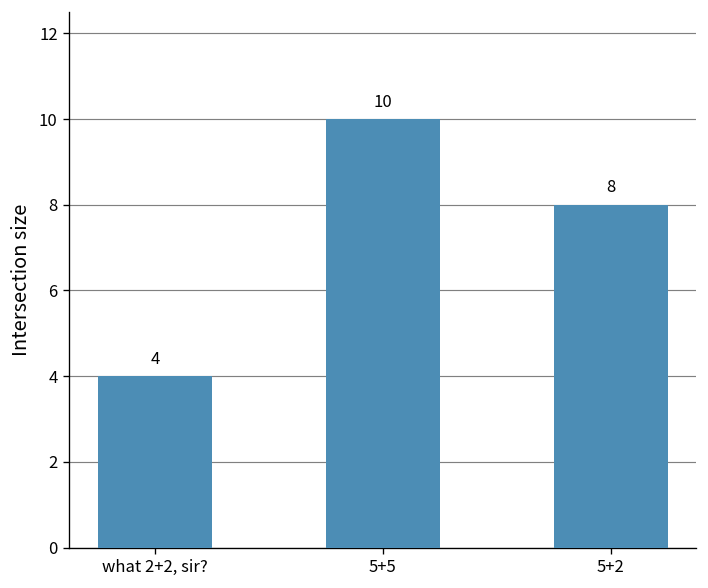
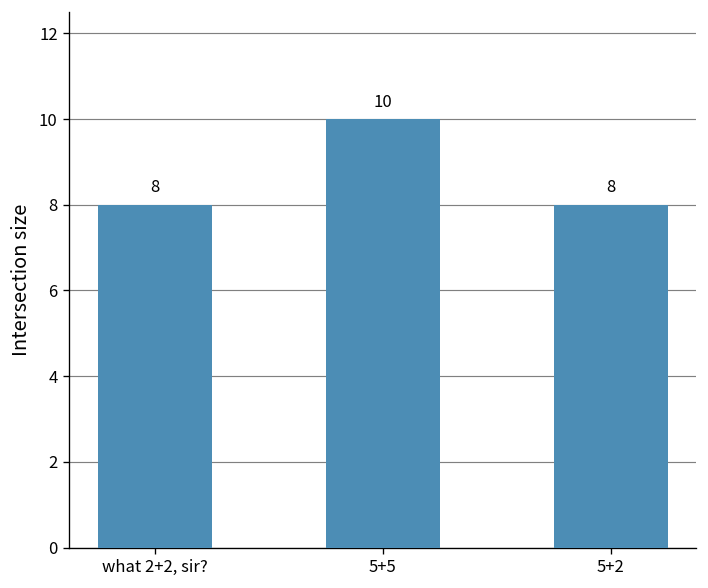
what 2+2, sir?: 4 -> 8
